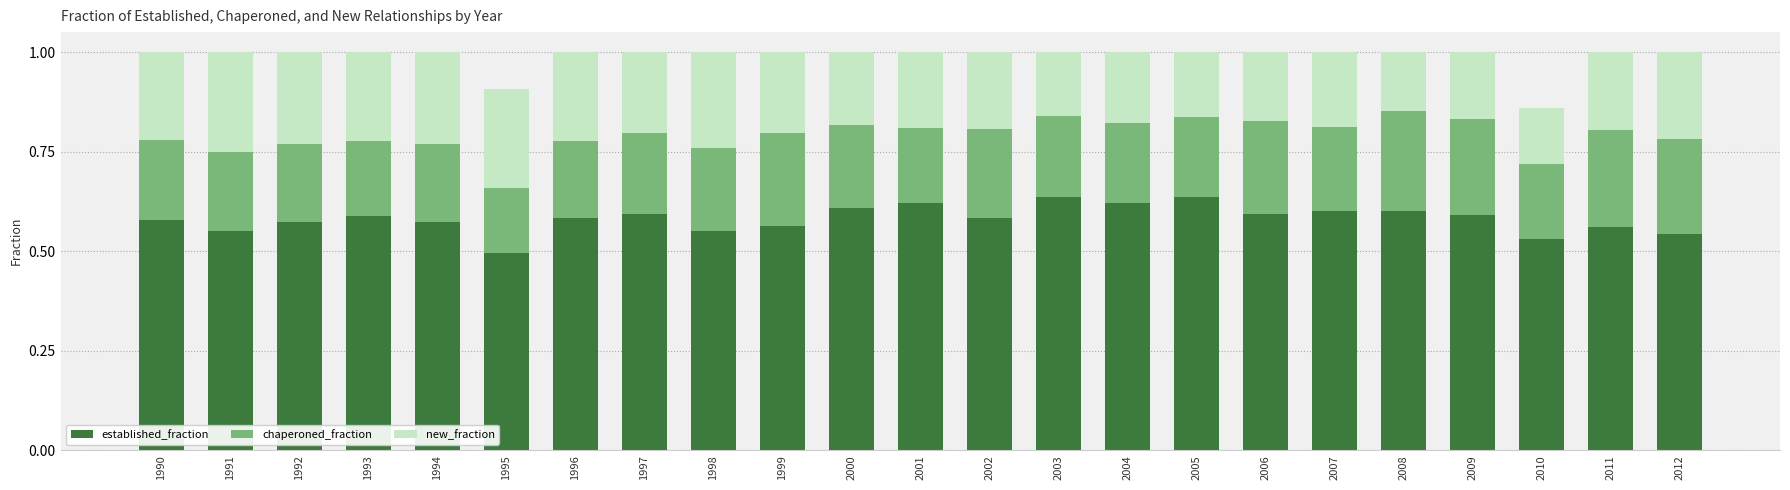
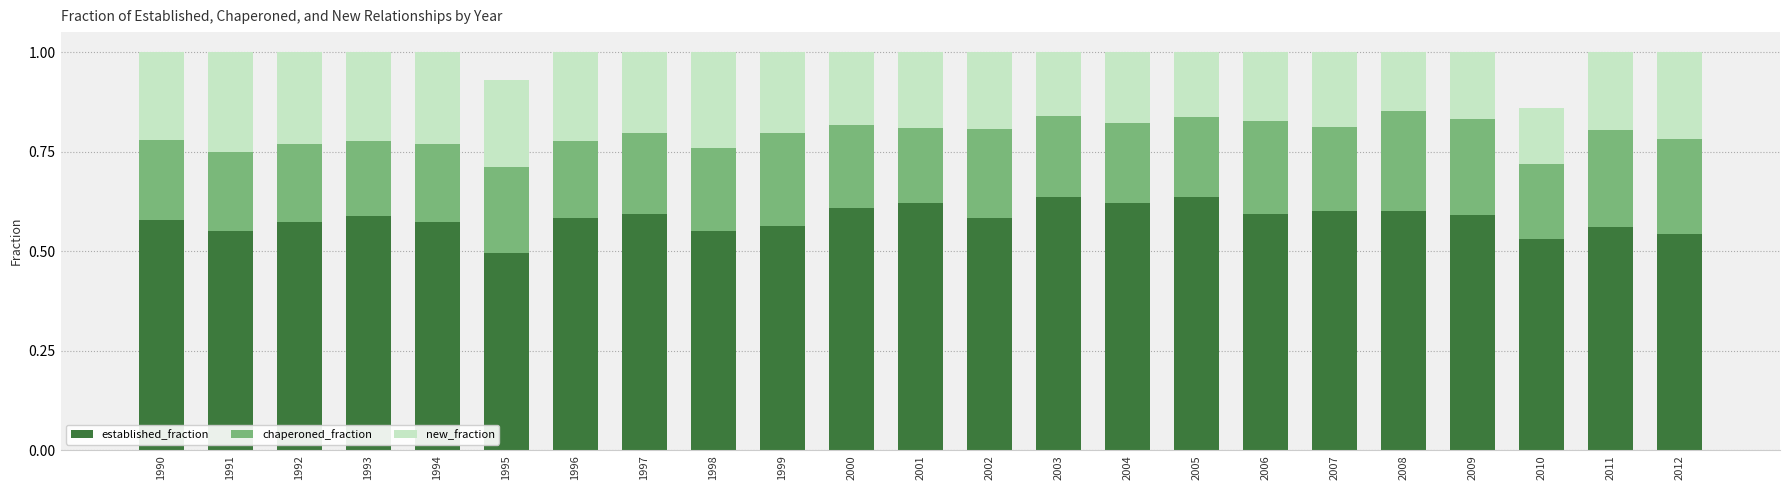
chaperoned_fraction, 1995: 0.16 -> 0.22
new_fraction, 1995: 0.25 -> 0.22
